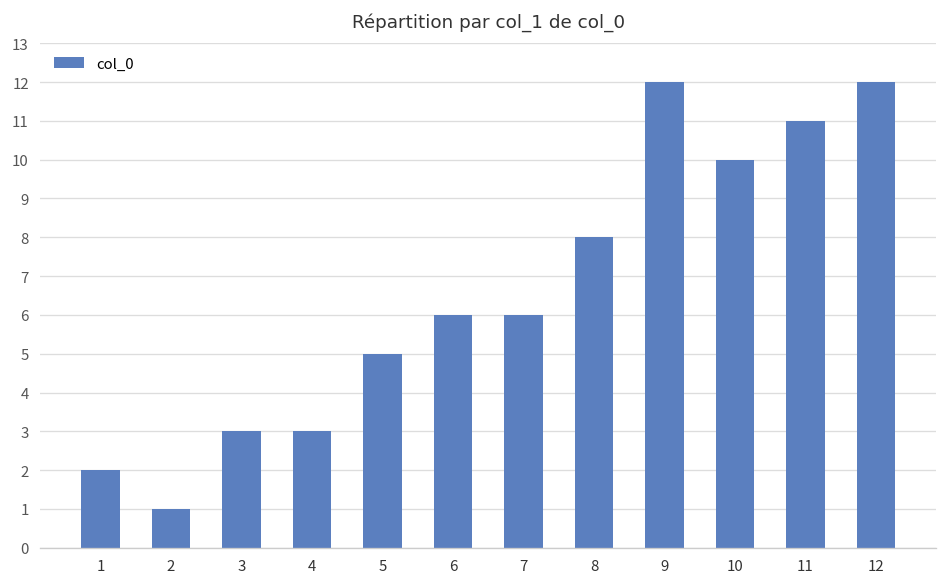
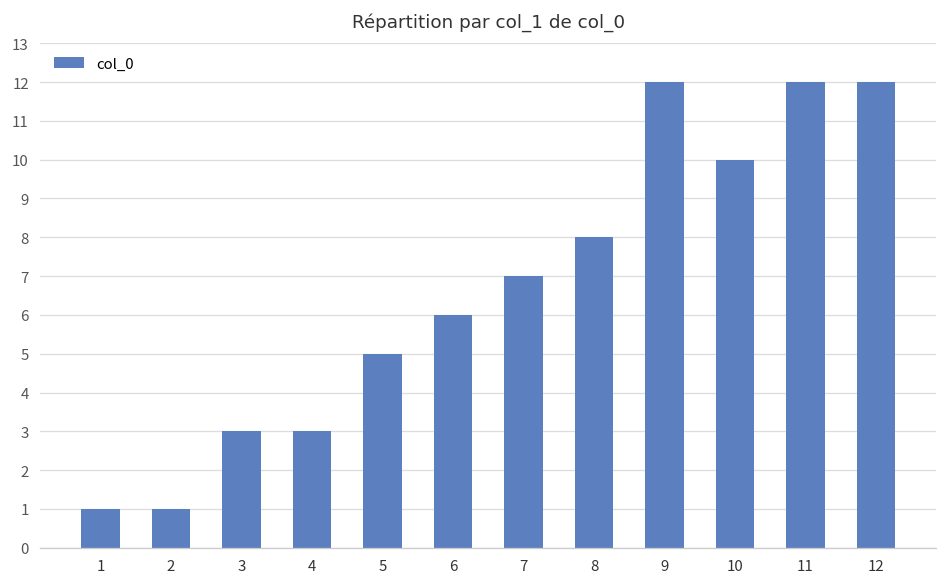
1: 2 -> 1
7: 6 -> 7
11: 11 -> 12
